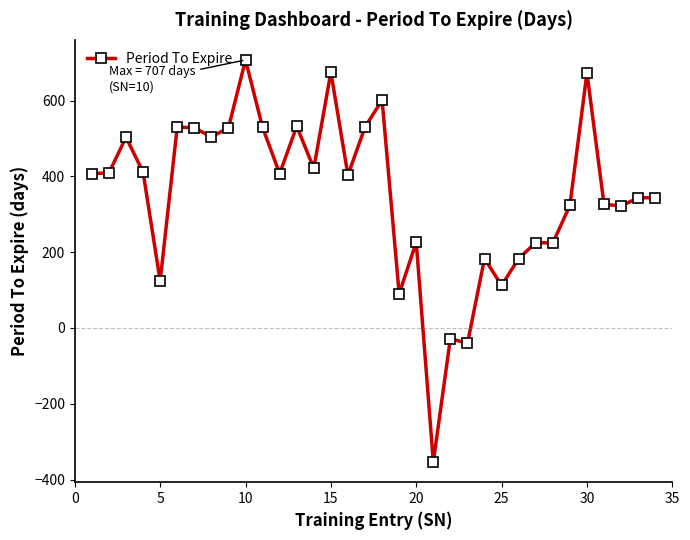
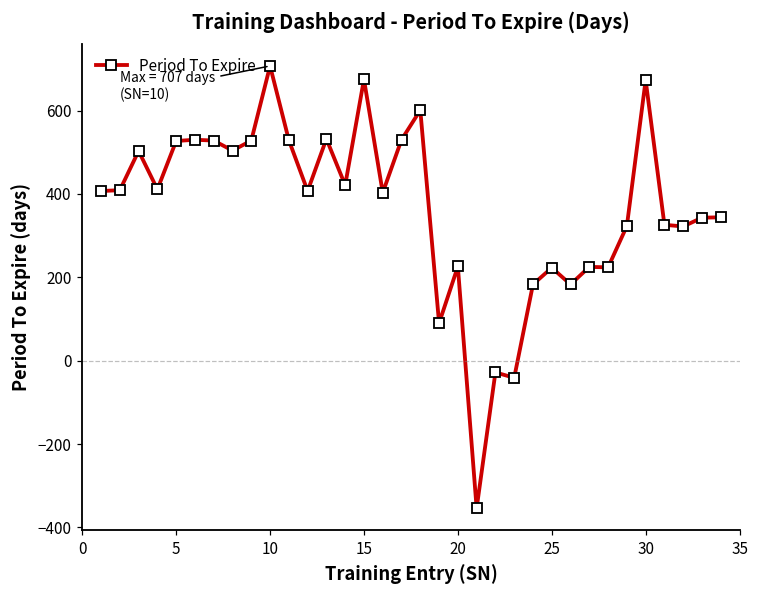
5: 120 -> 530
25: 110 -> 220
